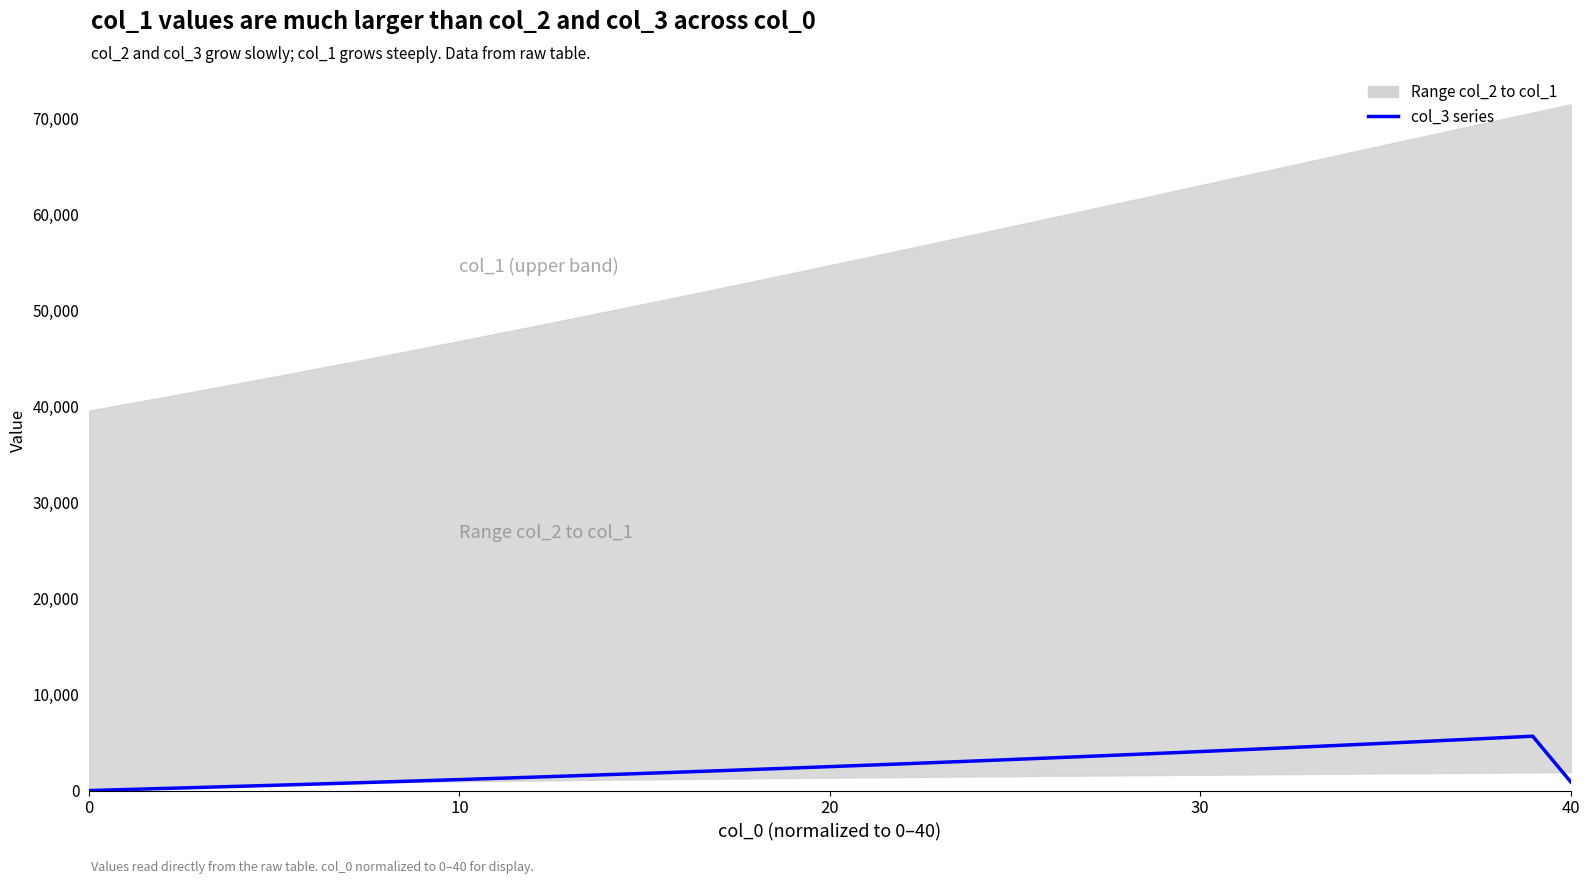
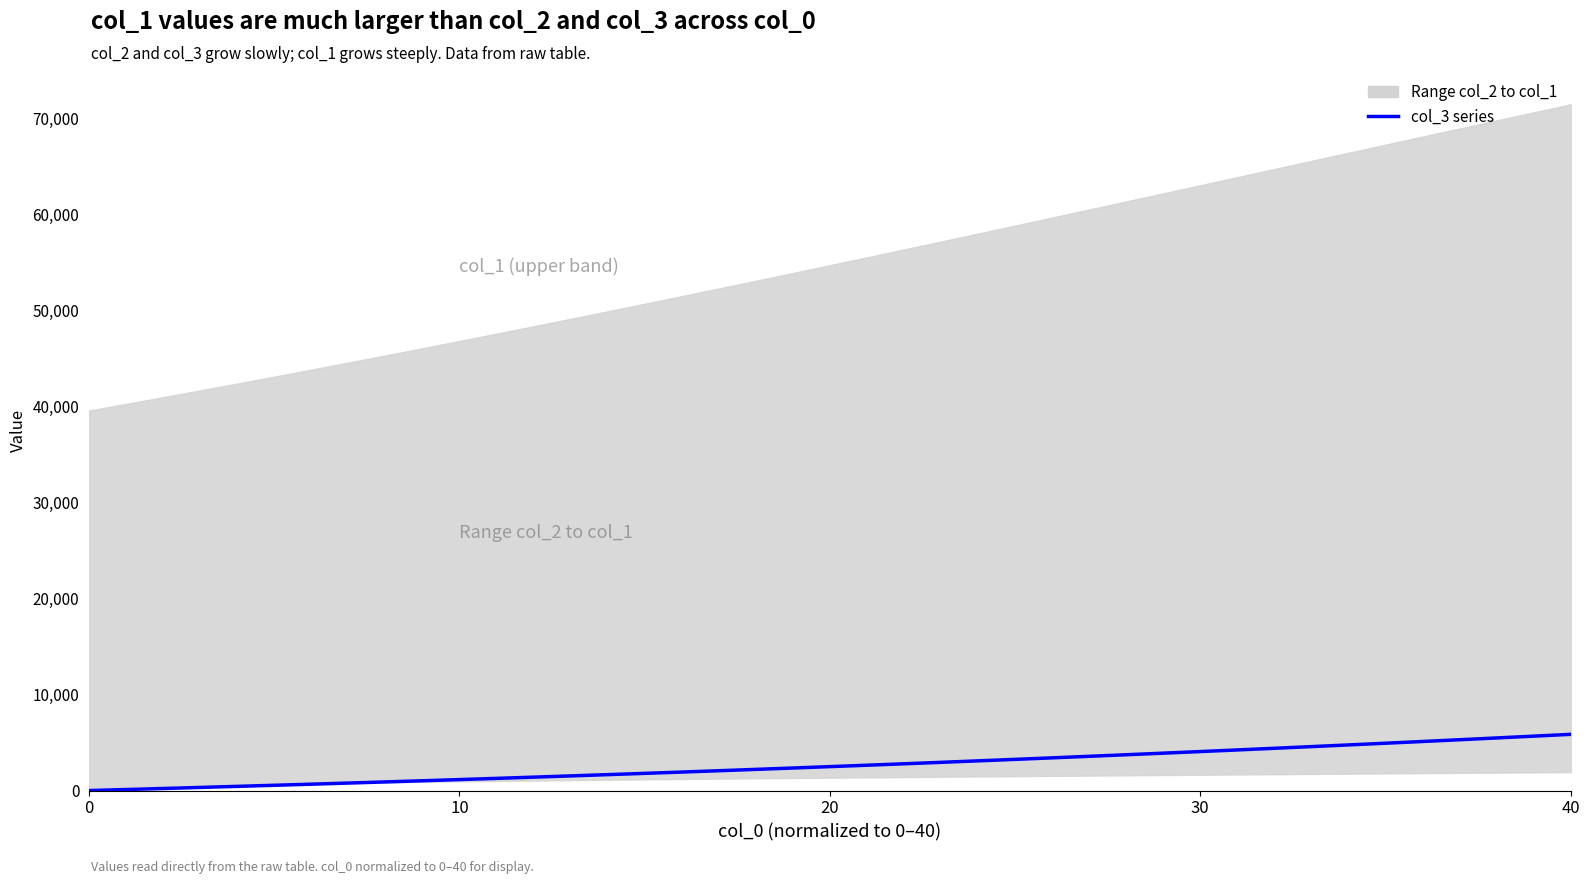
col_3 series, 40: 1,000 -> 6,000
